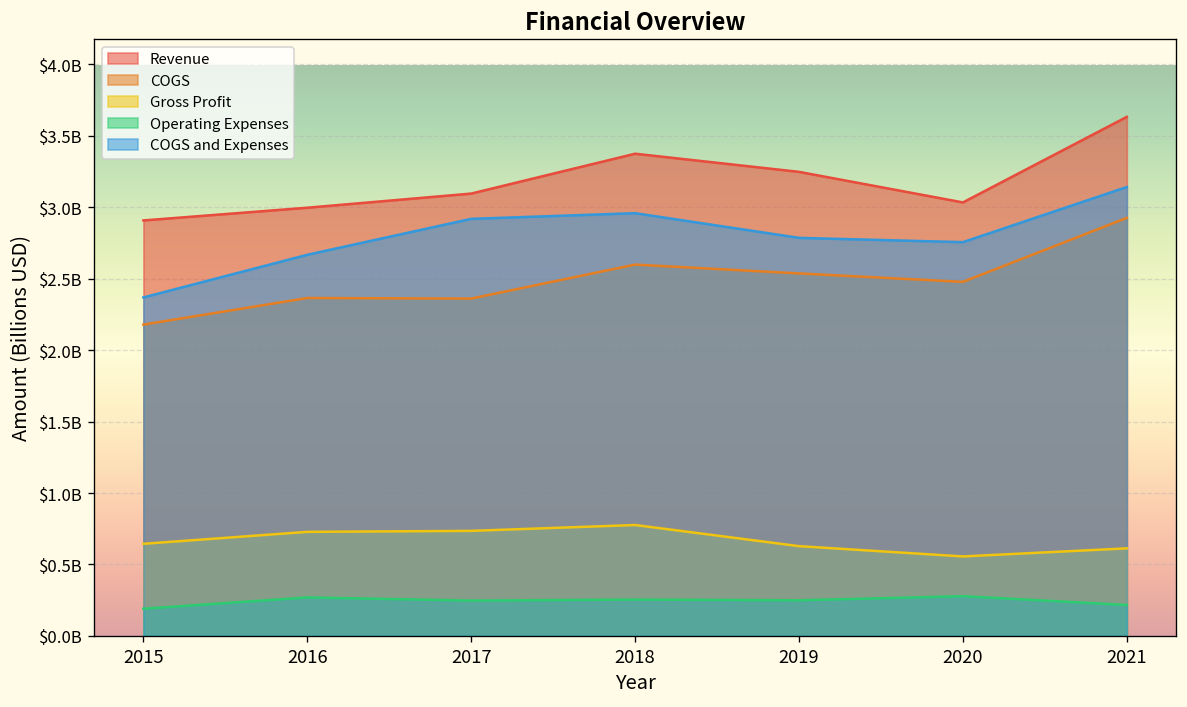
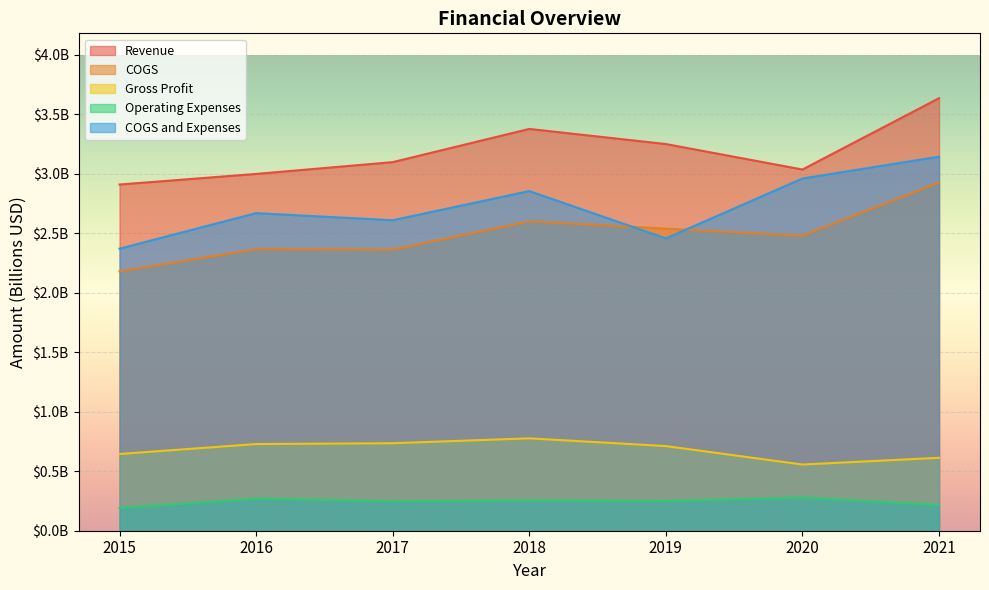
COGS and Expenses, 2017: $2920000000 -> $2610000000
COGS and Expenses, 2018: $2960000000 -> $2850000000
Gross Profit, 2019: $630000000 -> $710000000
COGS and Expenses, 2019: $2790000000 -> $2460000000
COGS and Expenses, 2020: $2760000000 -> $2960000000
